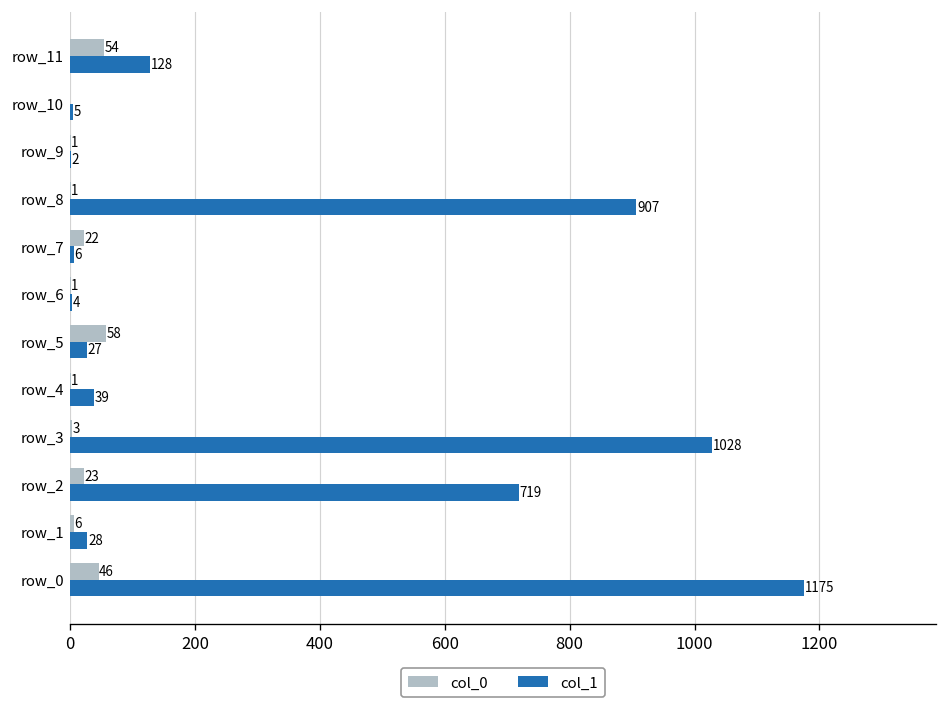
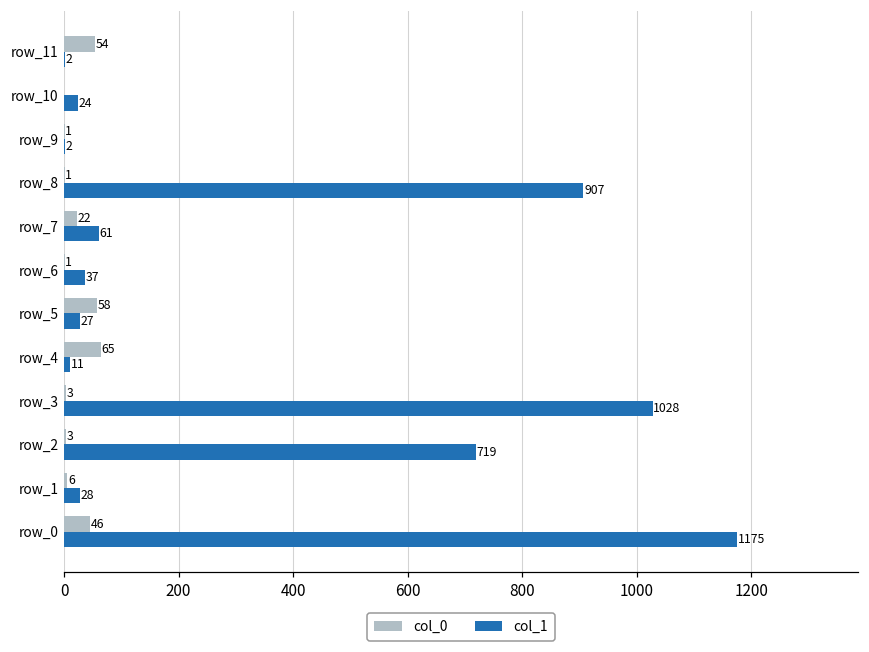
col_1, row_11: 128 -> 2
col_1, row_10: 5 -> 24
col_1, row_7: 6 -> 61
col_1, row_6: 4 -> 37
col_0, row_4: 1 -> 65
col_1, row_4: 39 -> 11
col_0, row_2: 23 -> 3
